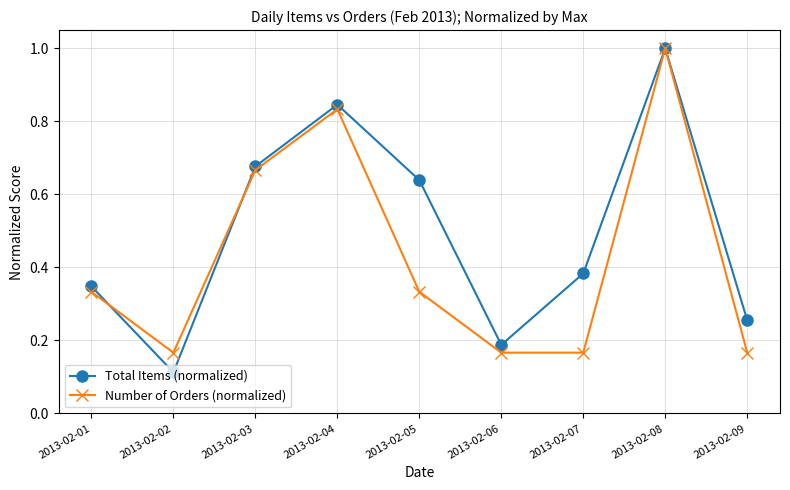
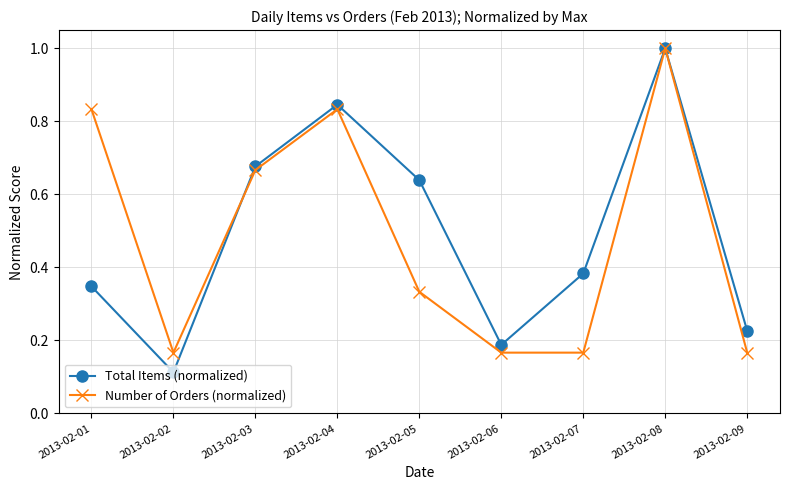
Number of Orders (normalized), 2013-02-01: 0.33 -> 0.83
Total Items (normalized), 2013-02-09: 0.26 -> 0.23
